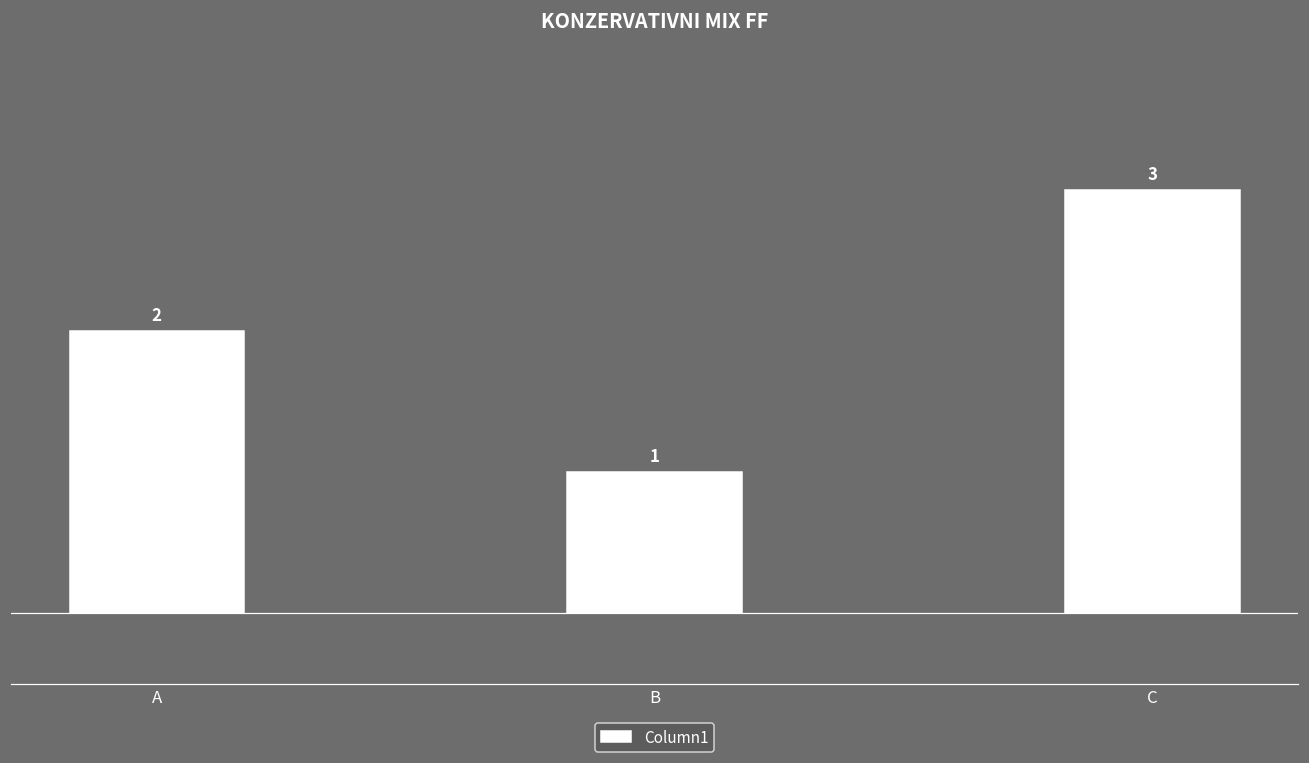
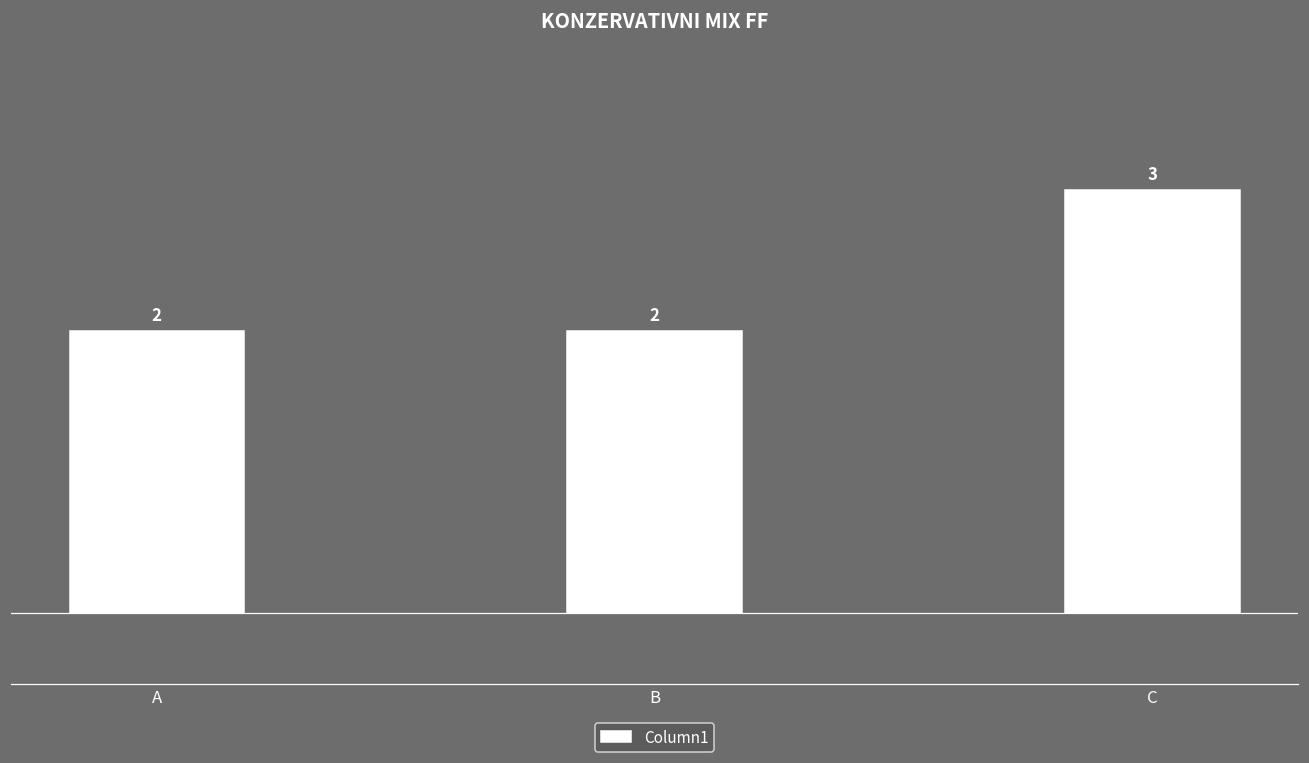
B: 1 -> 2
